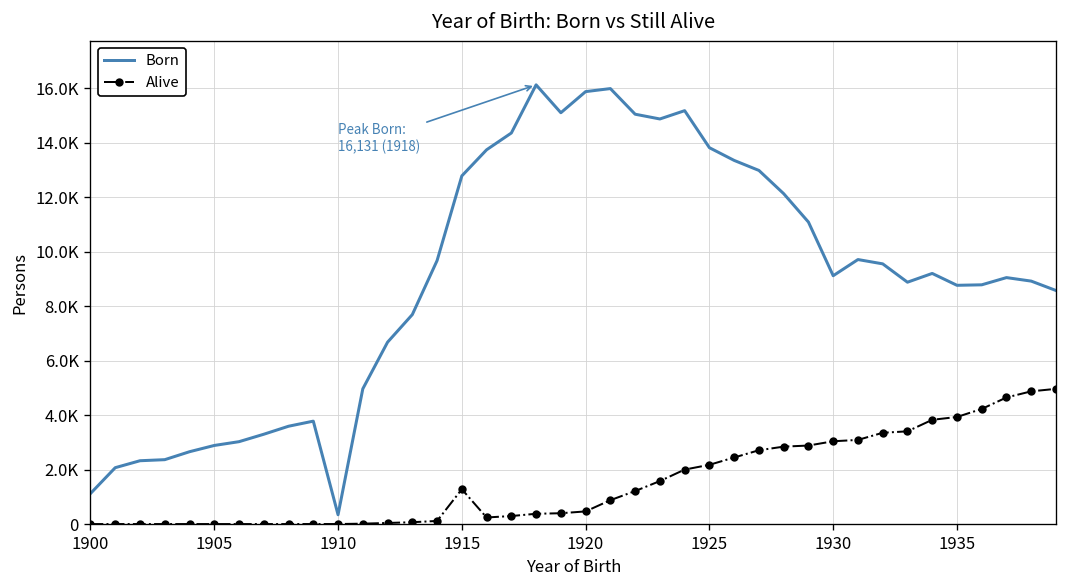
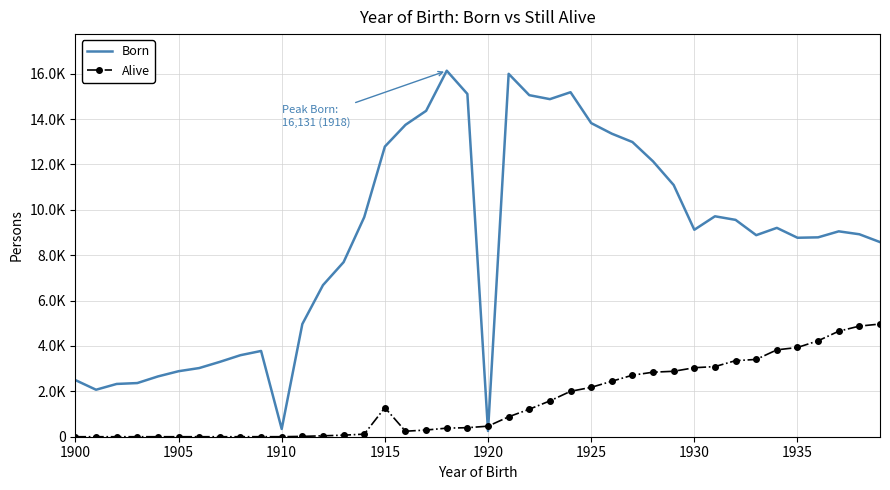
Born, 1900: 1100 -> 2500
Born, 1920: 15900 -> 300
